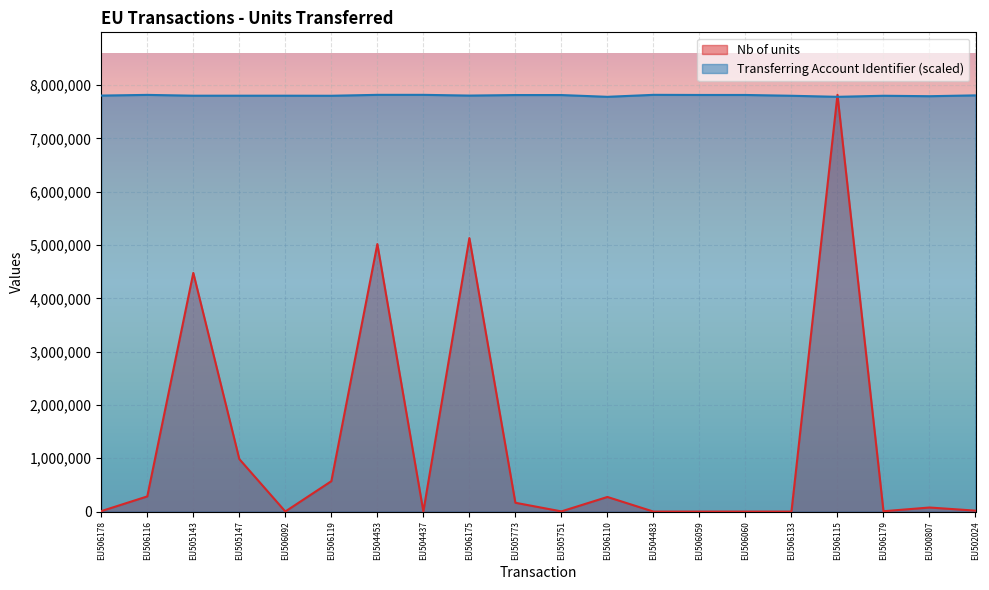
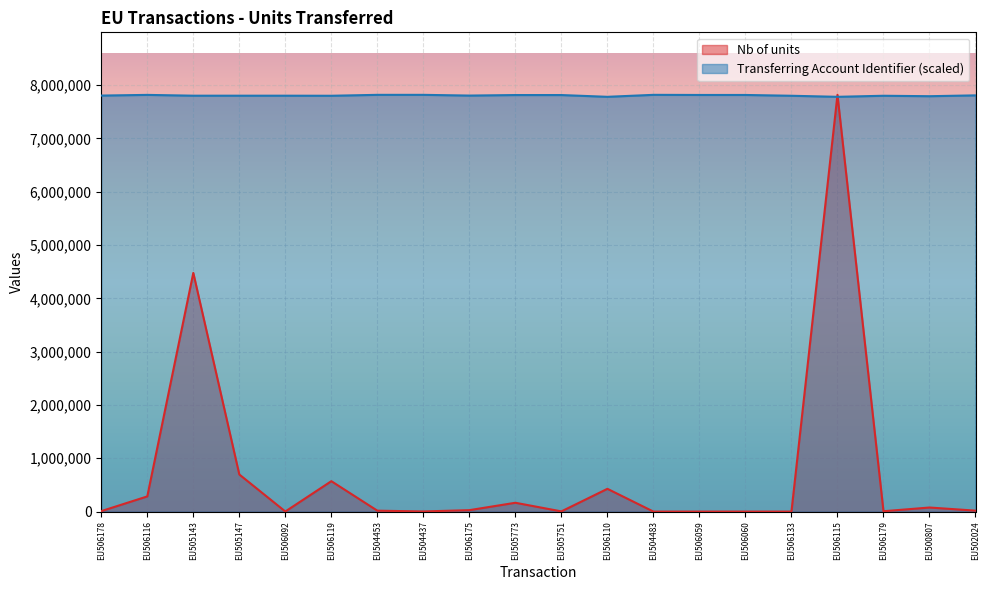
Nb of units, EU505147: 1,000,000 -> 700,000
Nb of units, EU504453: 5,000,000 -> 0
Nb of units, EU506175: 5,100,000 -> 0
Nb of units, EU506110: 300,000 -> 400,000
